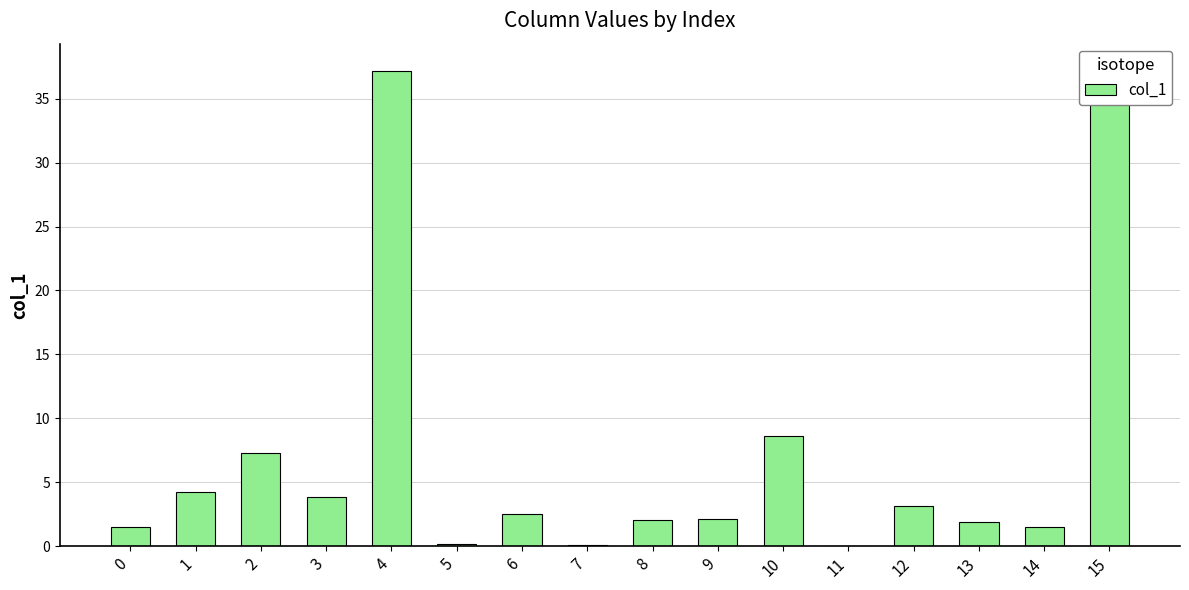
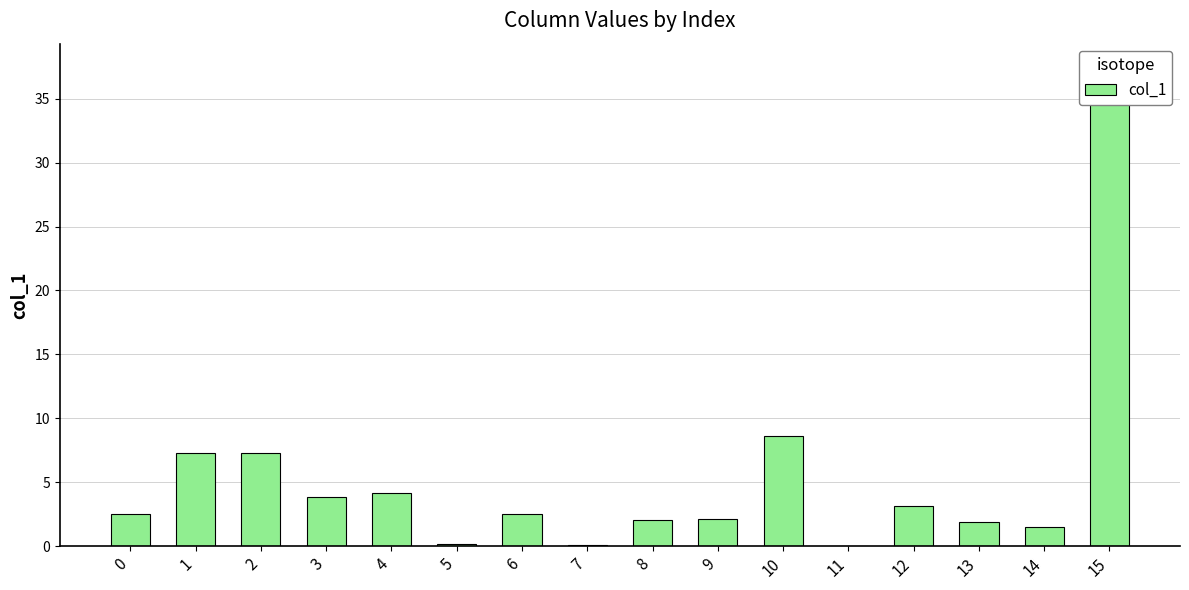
0: 1.5 -> 2.5
1: 4.2 -> 7.3
4: 37.1 -> 4.2
